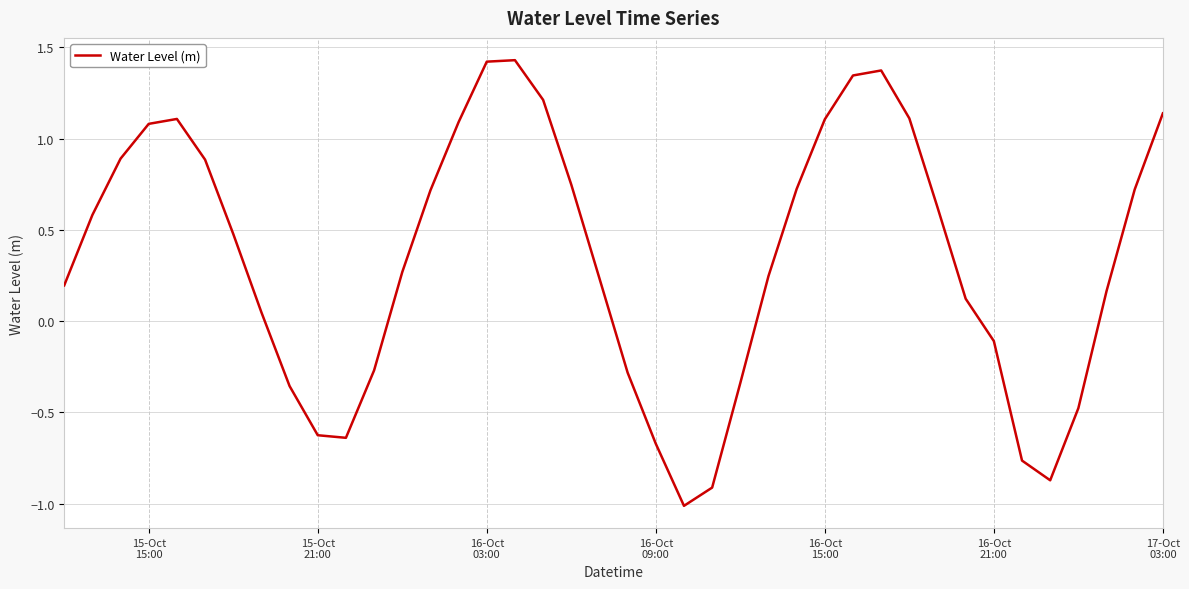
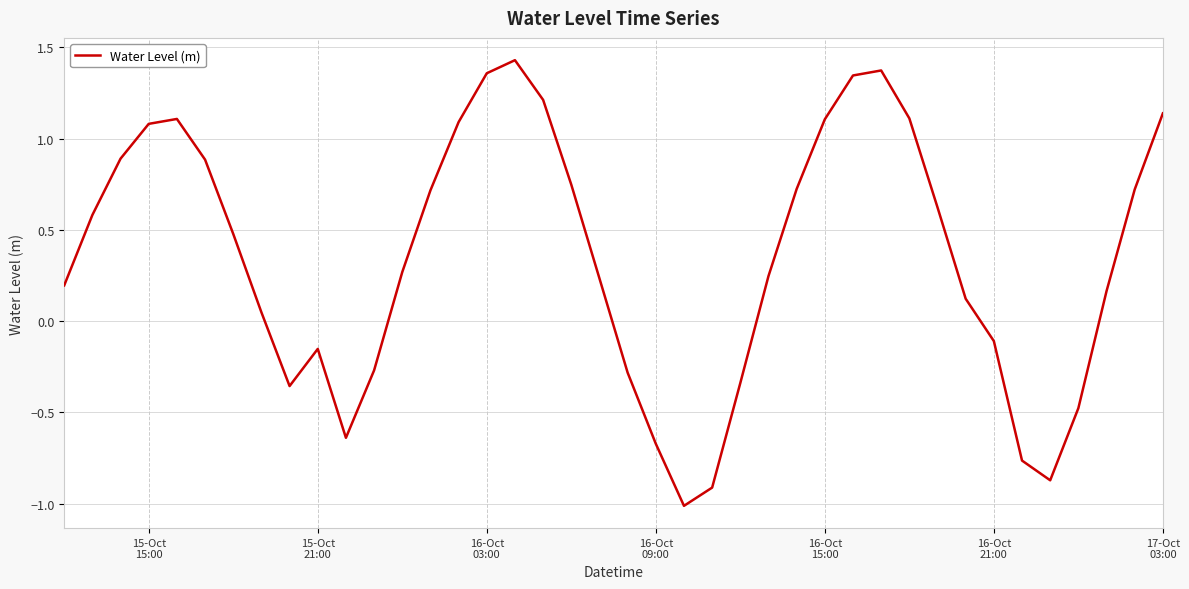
15-Oct 21:00: -0.63 -> -0.15
16-Oct 03:00: 1.42 -> 1.36
